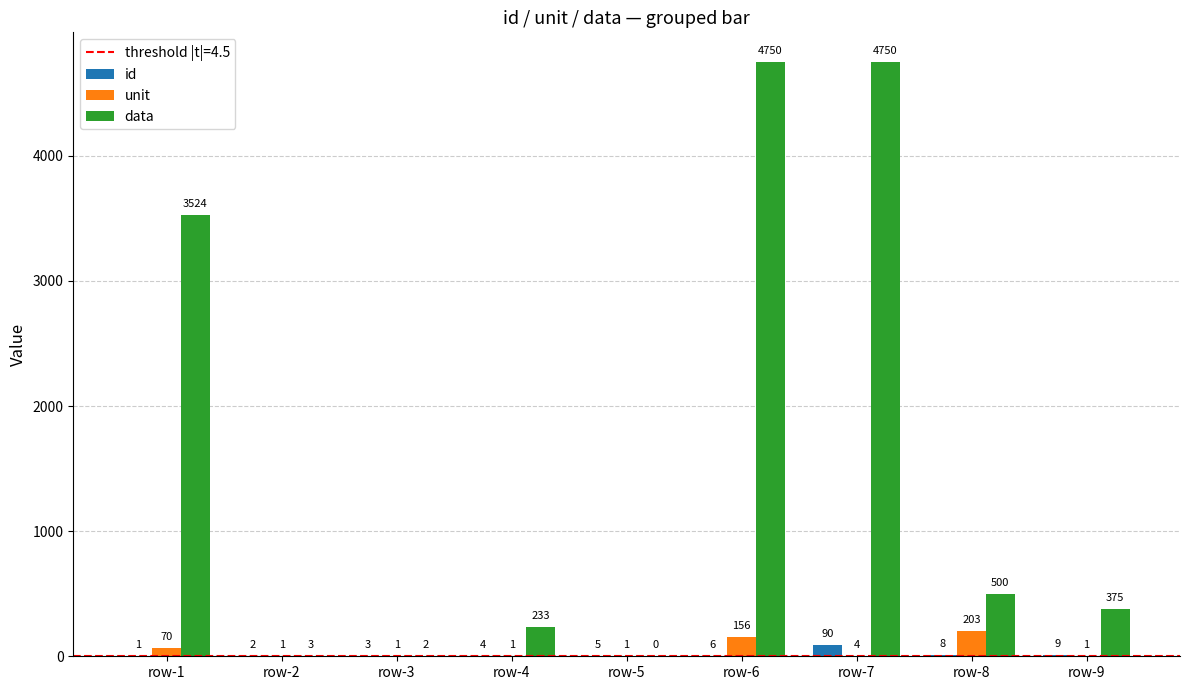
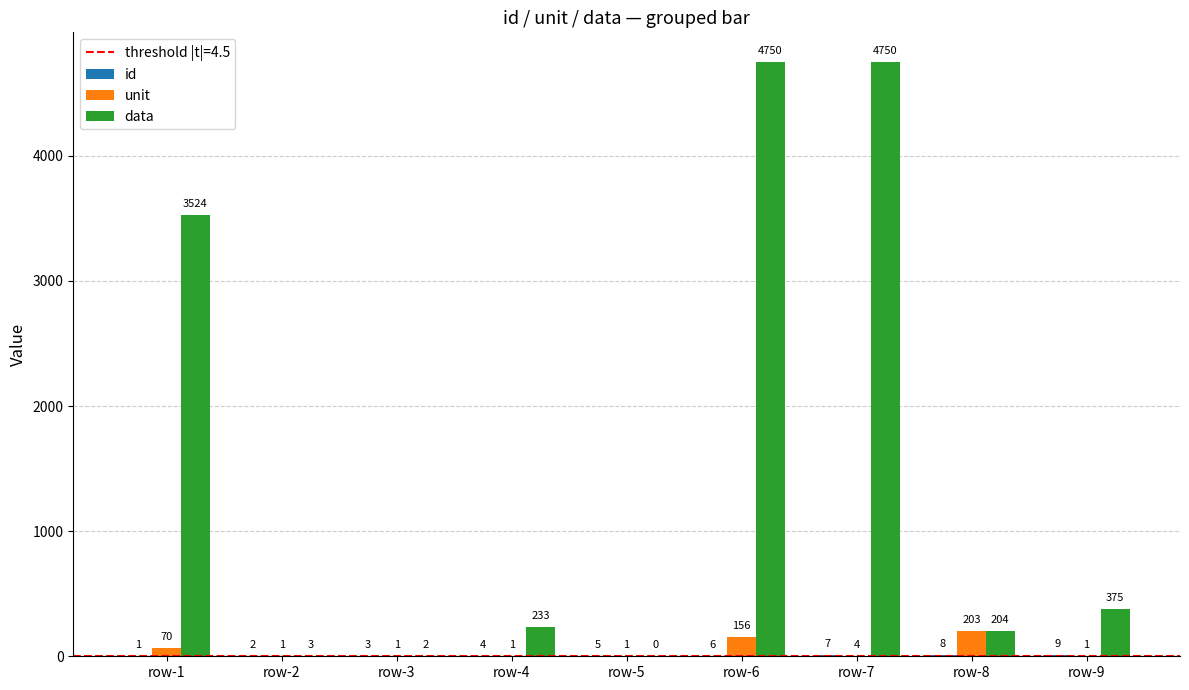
id, row-7: 90 -> 7
data, row-8: 500 -> 204
